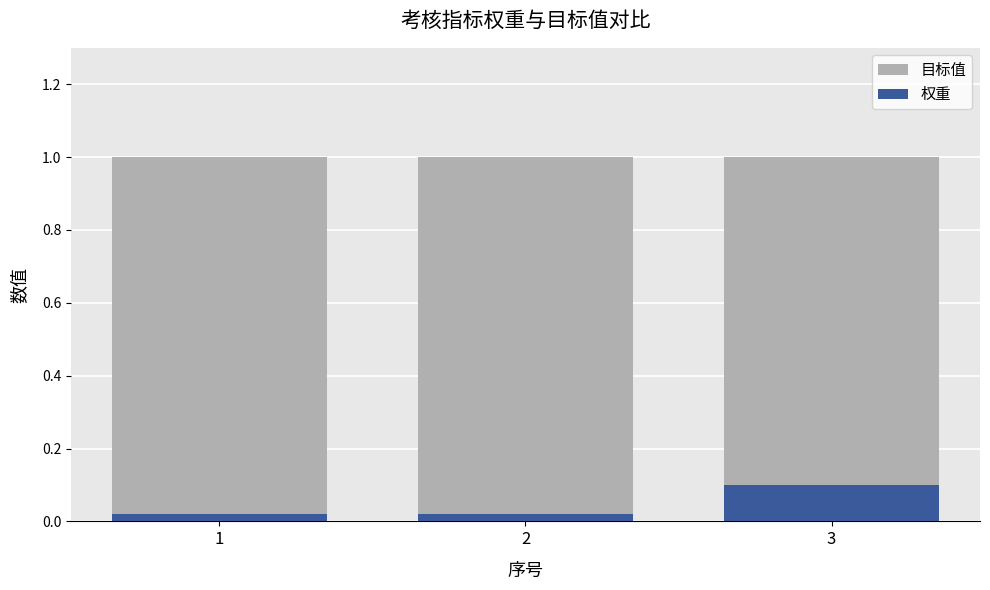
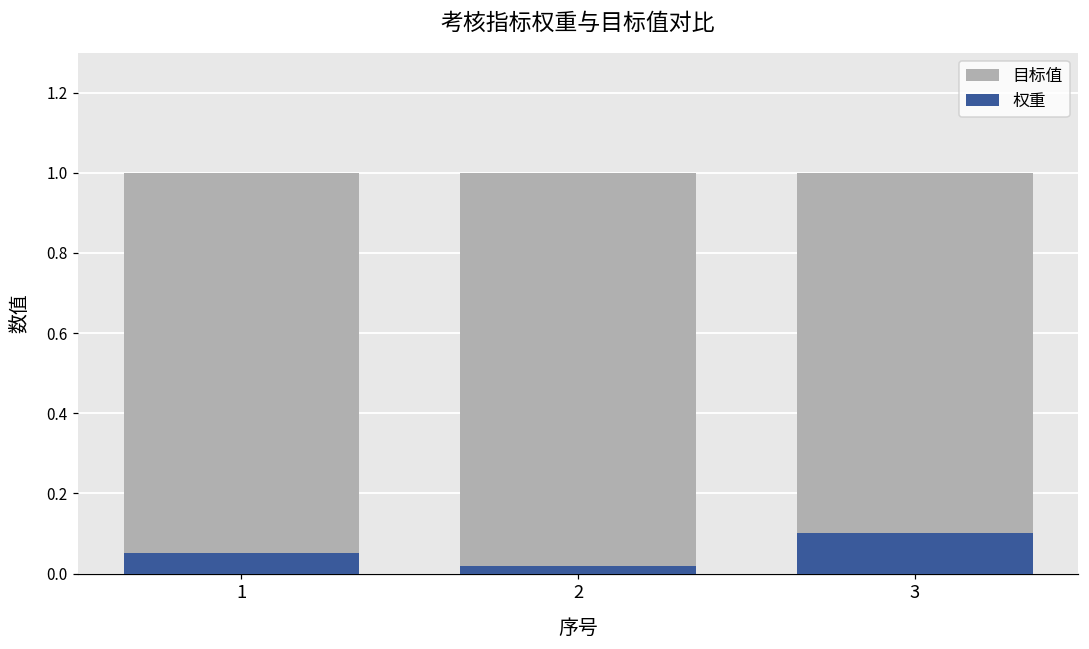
权重, 1: 0.02 -> 0.05
